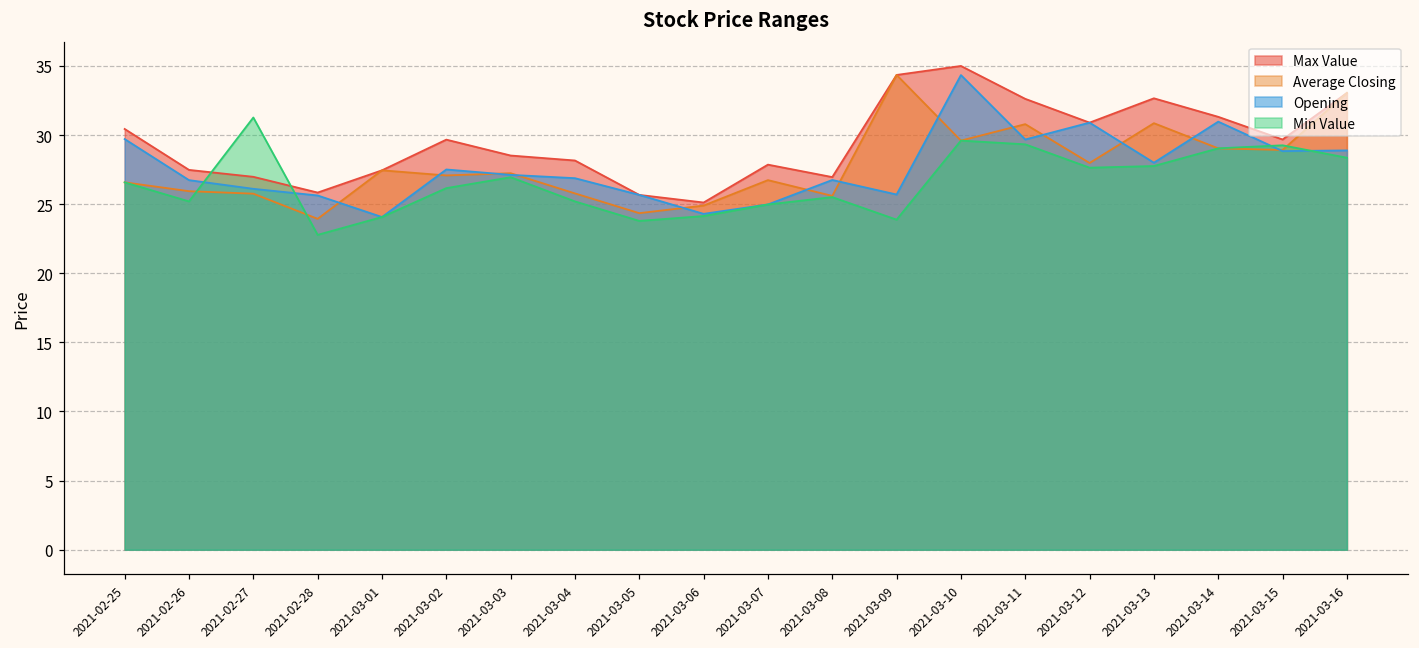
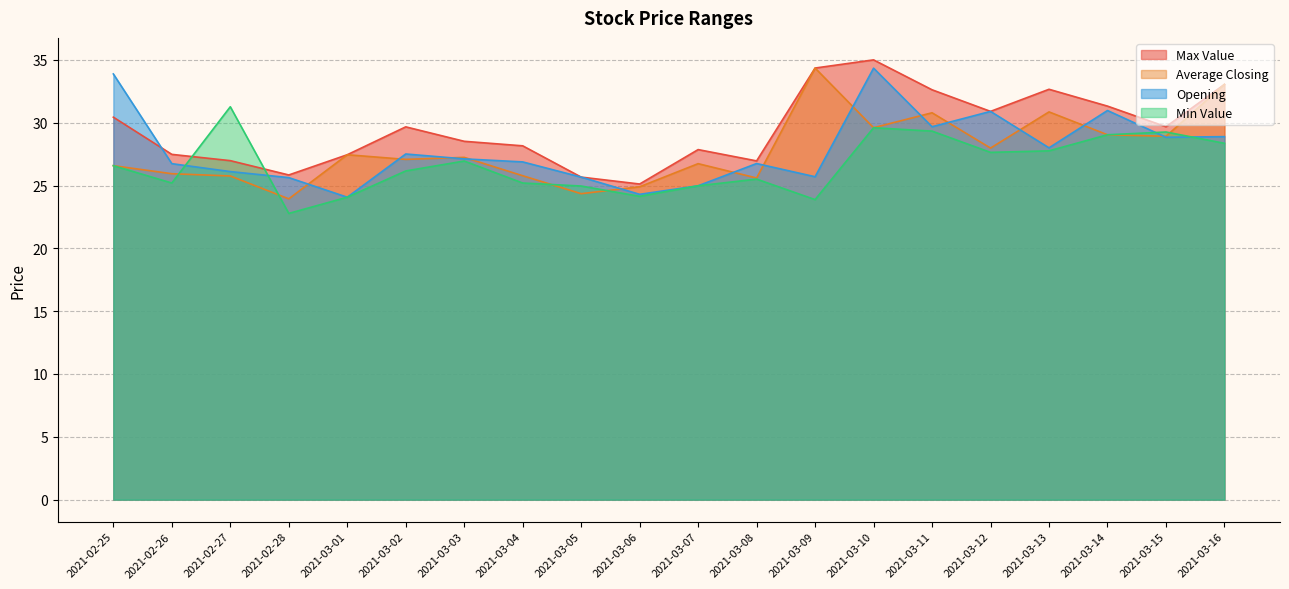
Opening, 2021-02-25: 29.7 -> 33.9
Min Value, 2021-03-05: 23.8 -> 25.0
